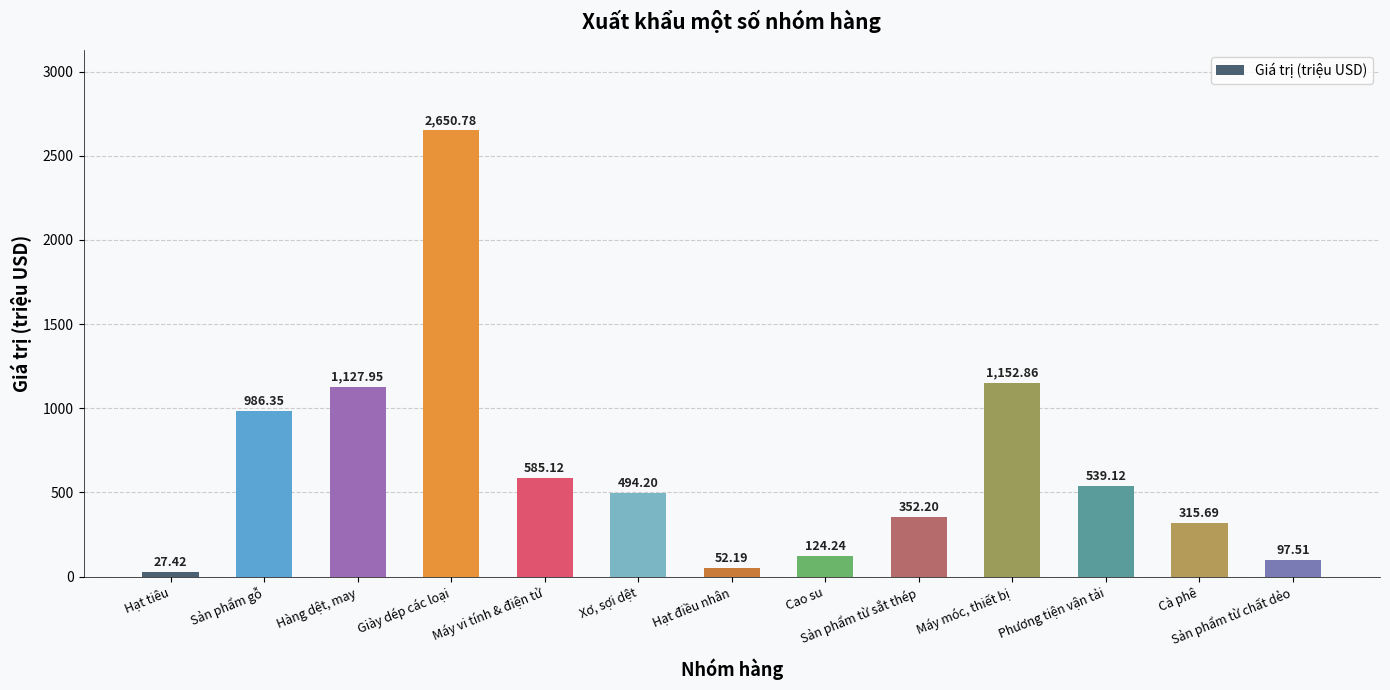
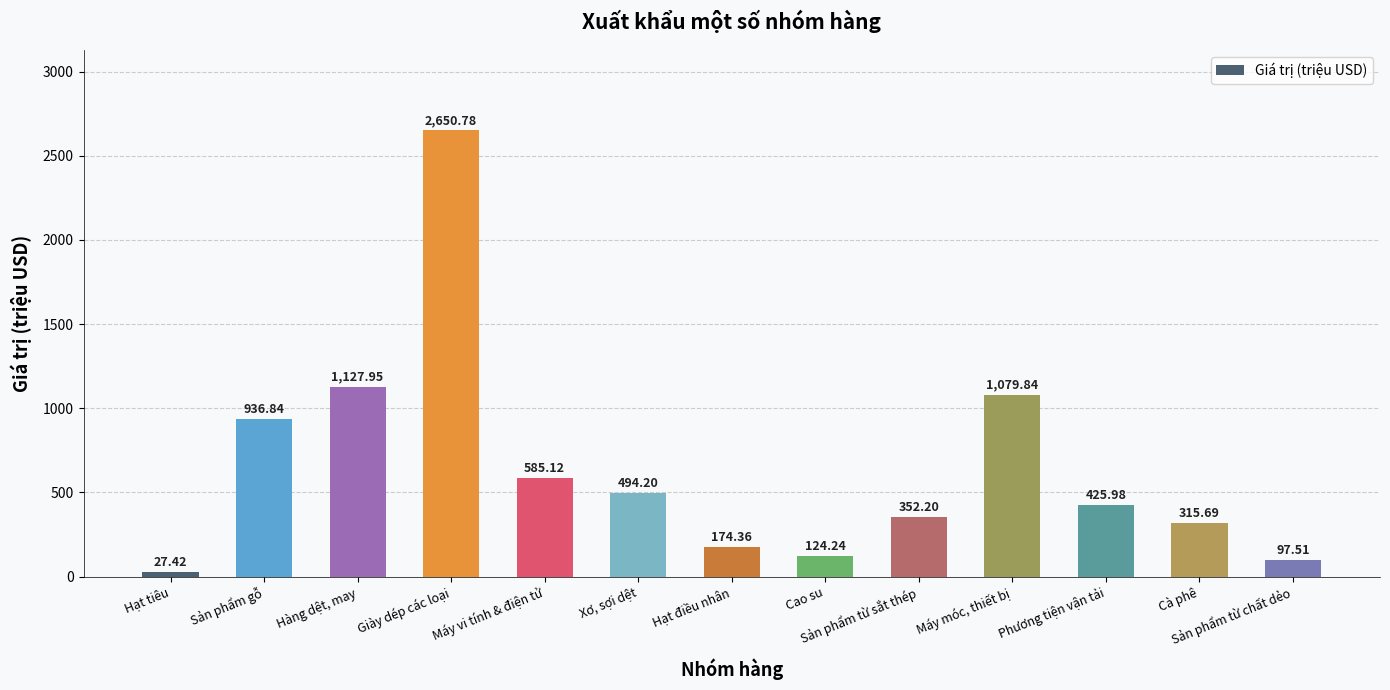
Sản phẩm gỗ: 986.35 -> 936.84
Hạt điều nhân: 52.19 -> 174.36
Máy móc, thiết bị: 1,152.86 -> 1,079.84
Phương tiện vận tải: 539.12 -> 425.98
